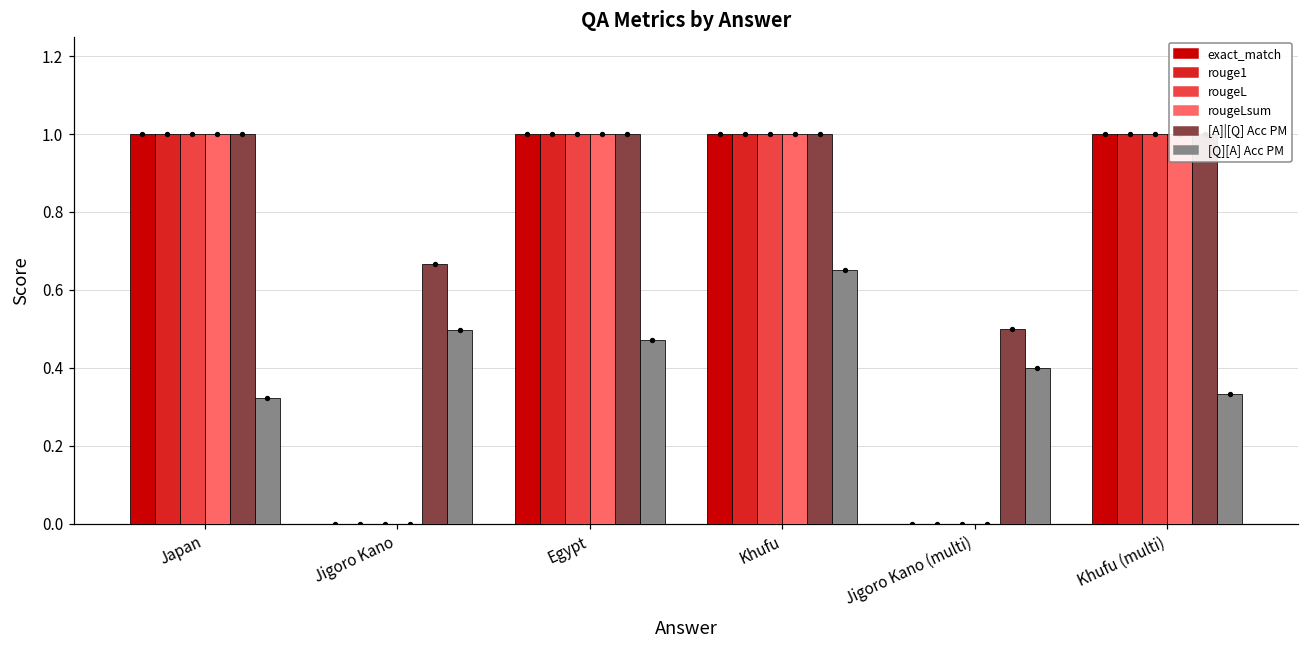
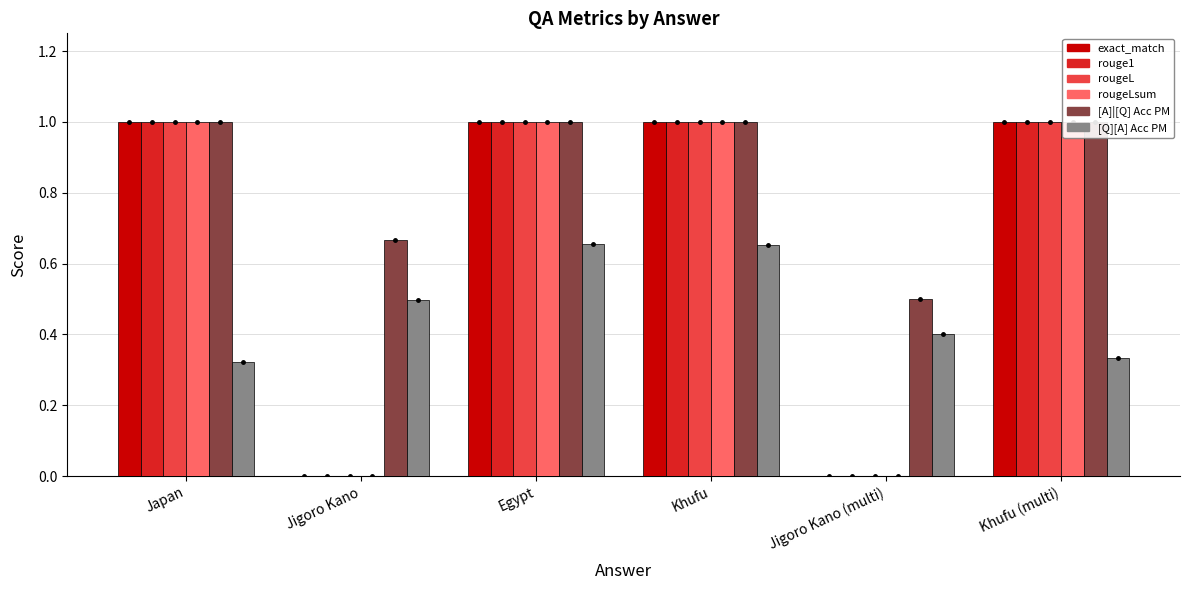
[Q][A] Acc PM, Egypt: 0.47 -> 0.65
